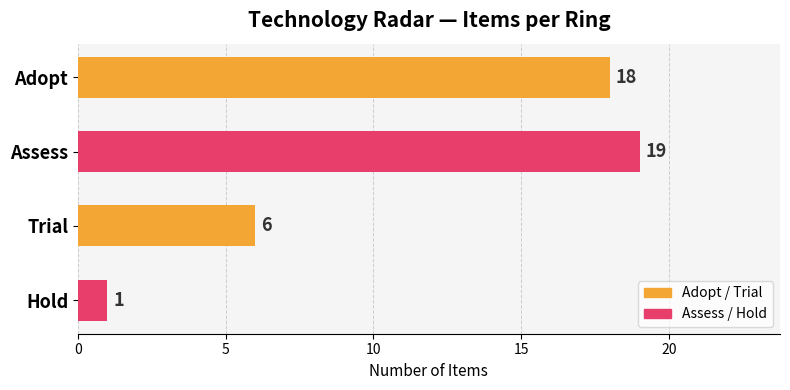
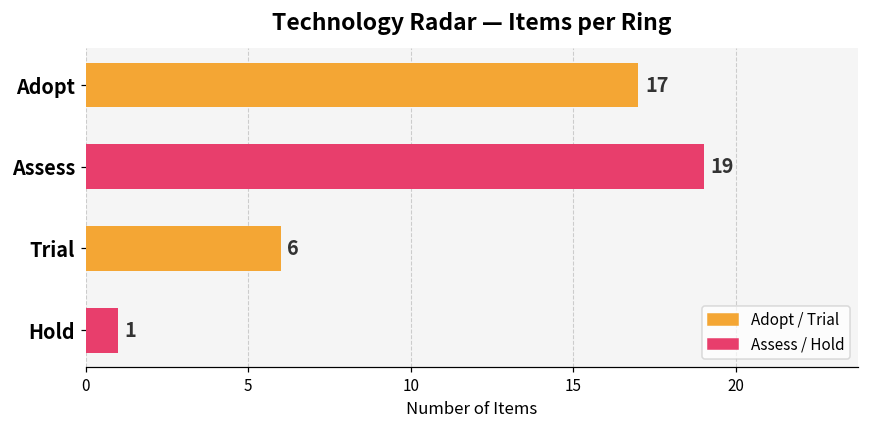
Adopt: 18 -> 17
